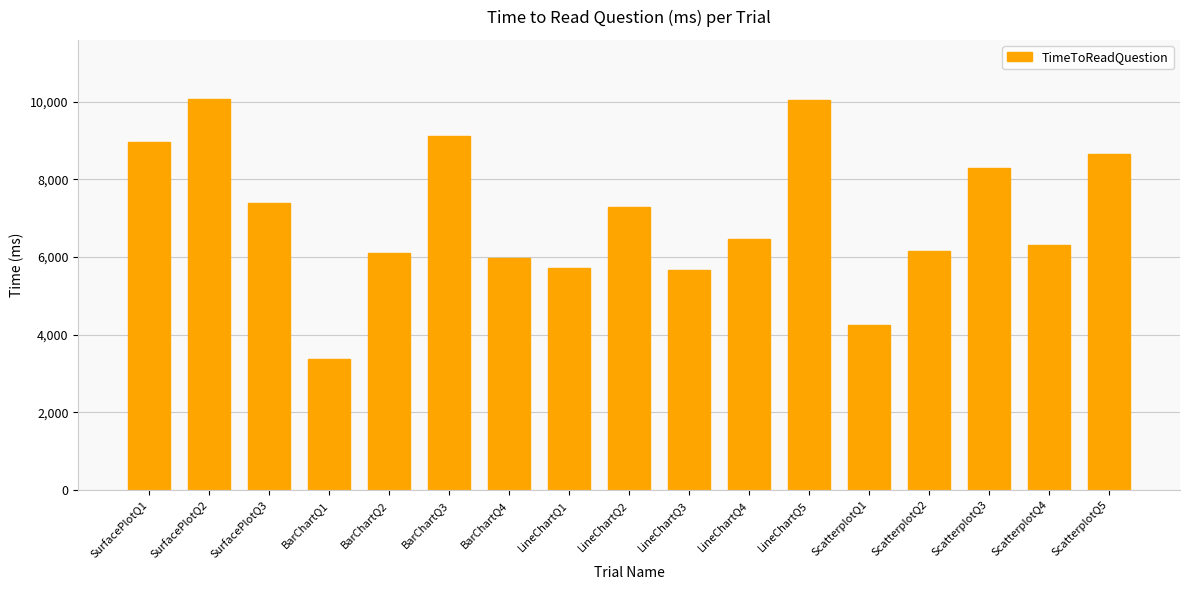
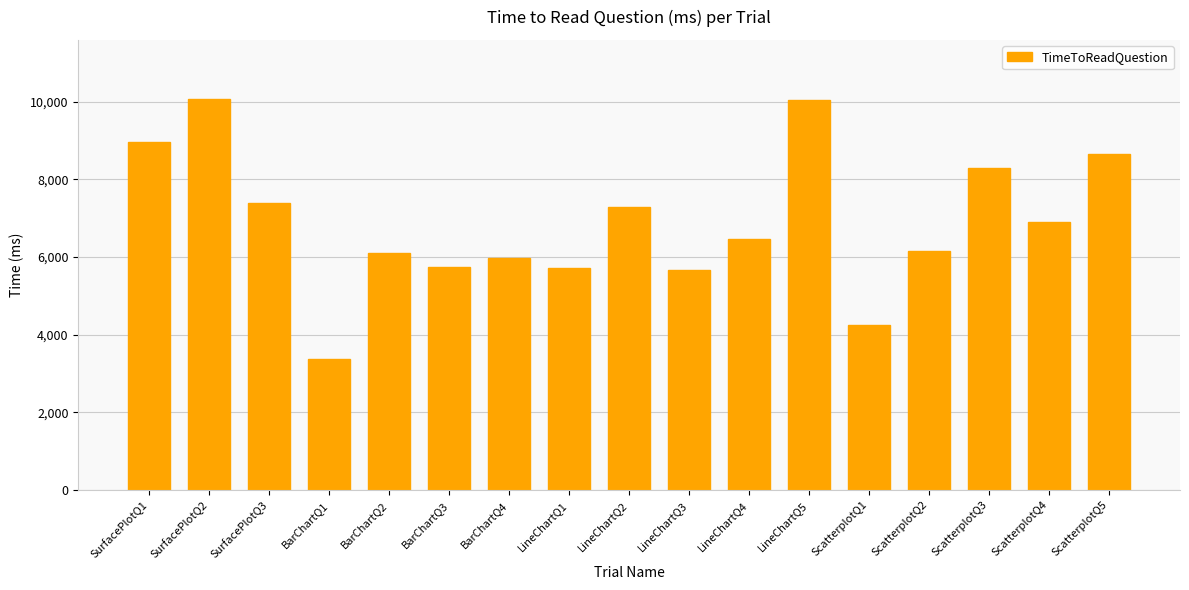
BarChartQ3: 9,100 -> 5,700
ScatterplotQ4: 6,300 -> 6,900
